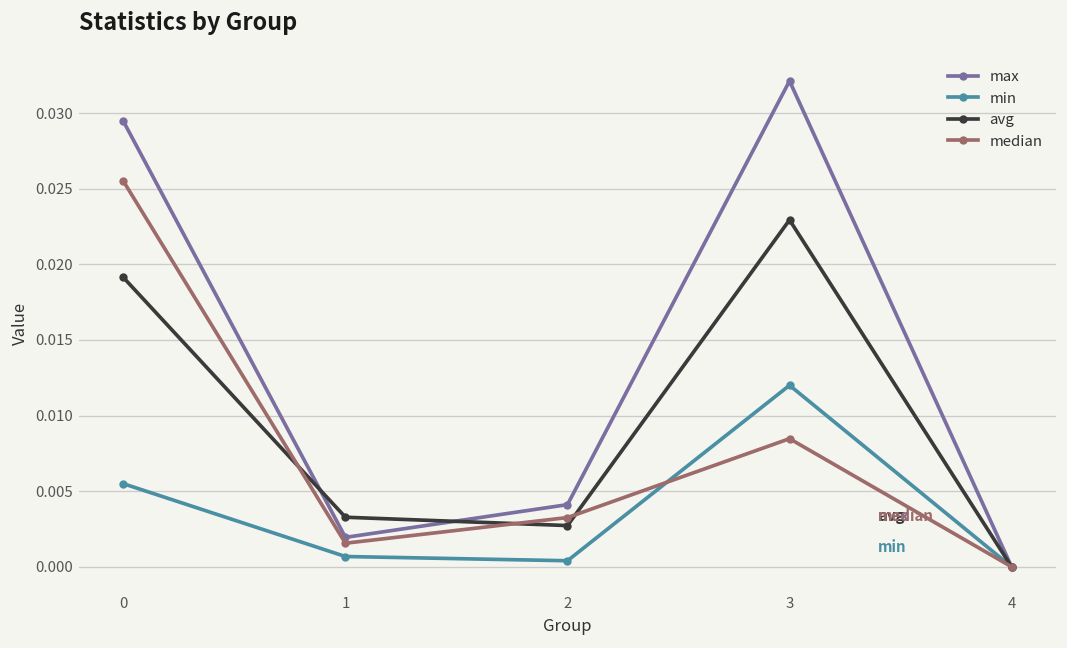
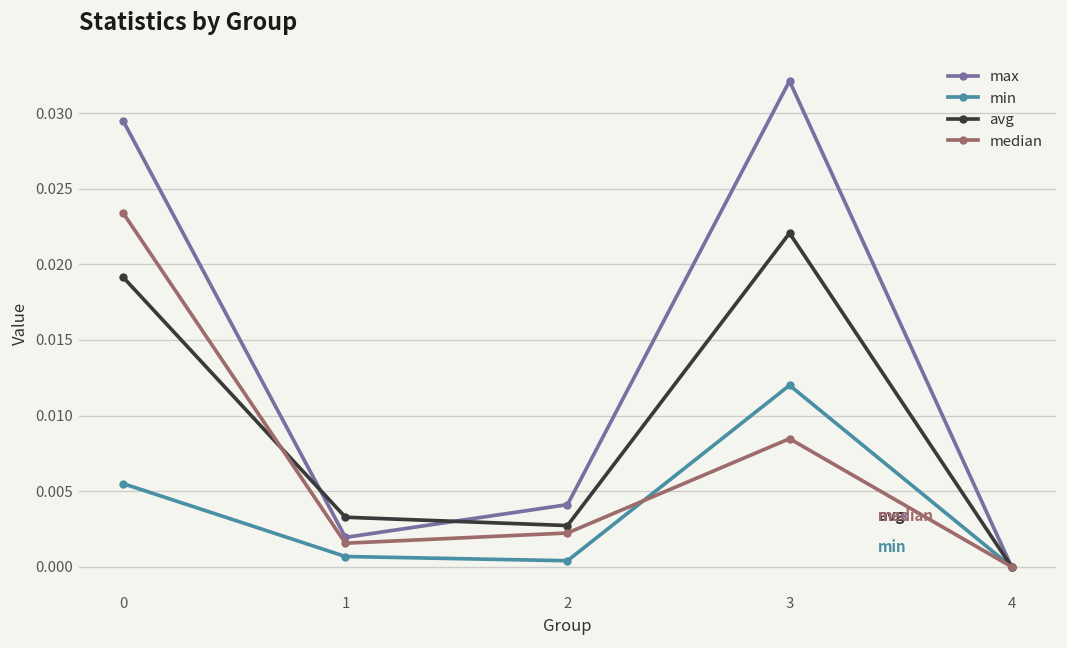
median, 0: 0.0255 -> 0.0234
median, 2: 0.0033 -> 0.0022
avg, 3: 0.0229 -> 0.0221
